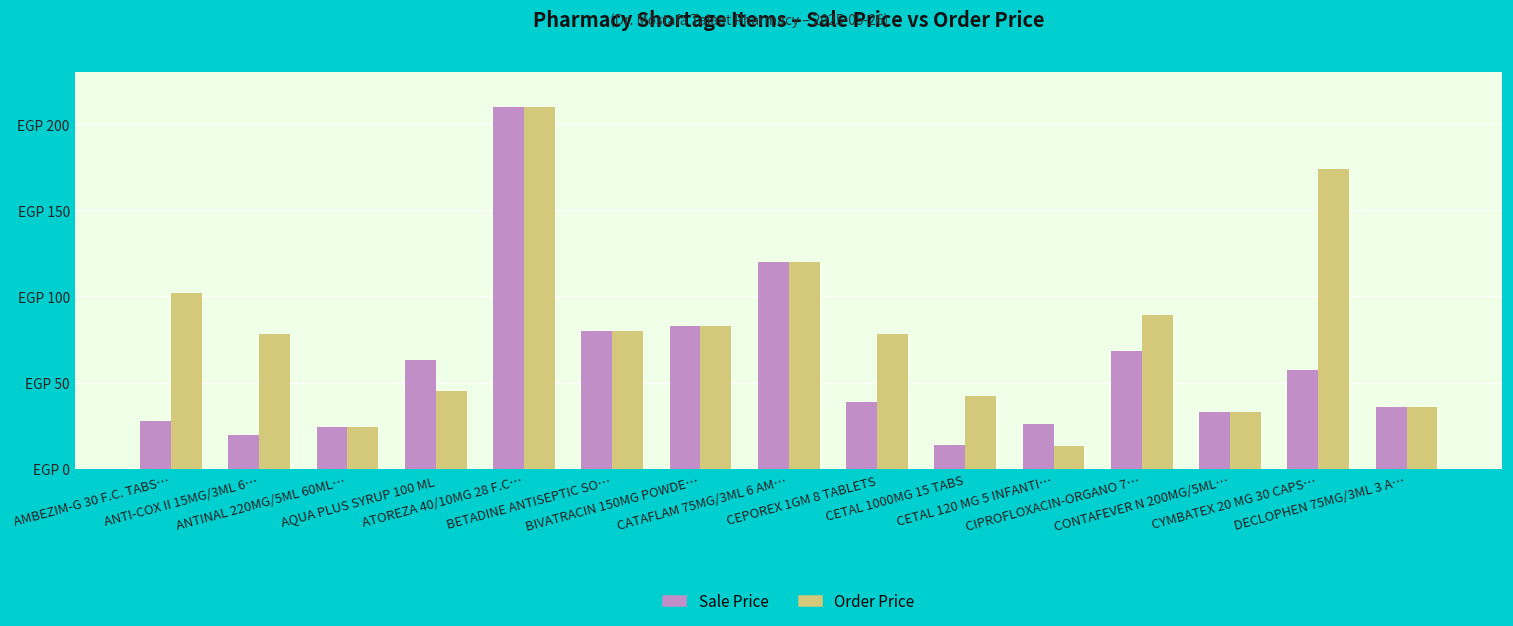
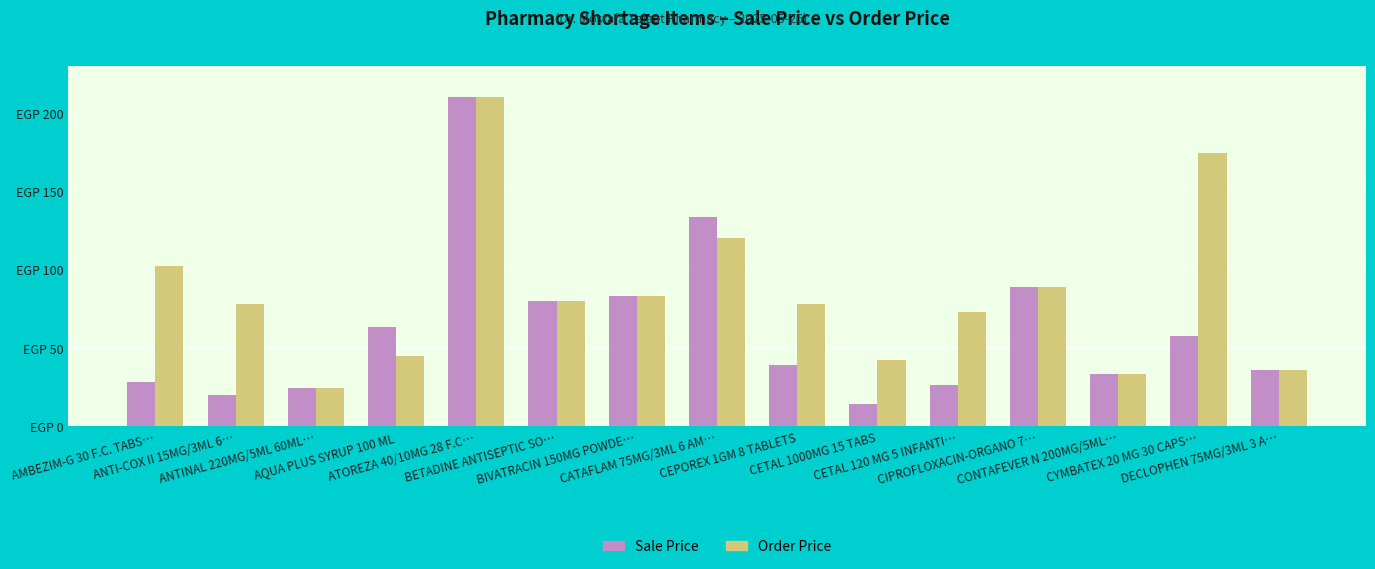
Sale Price, CATAFLAM 75MG/3ML 6 AM…: EGP 120 -> EGP 133
Order Price, CETAL 120 MG 5 INFANTI…: EGP 13 -> EGP 73
Sale Price, CIPROFLOXACIN-ORGANO 7…: EGP 68 -> EGP 89
